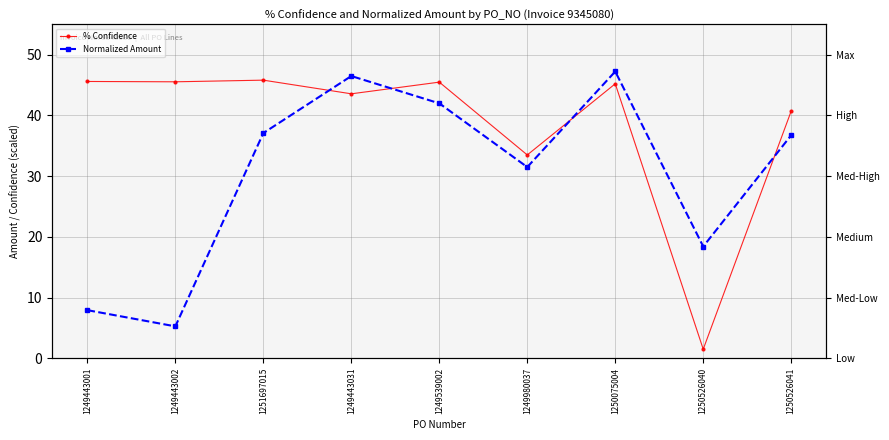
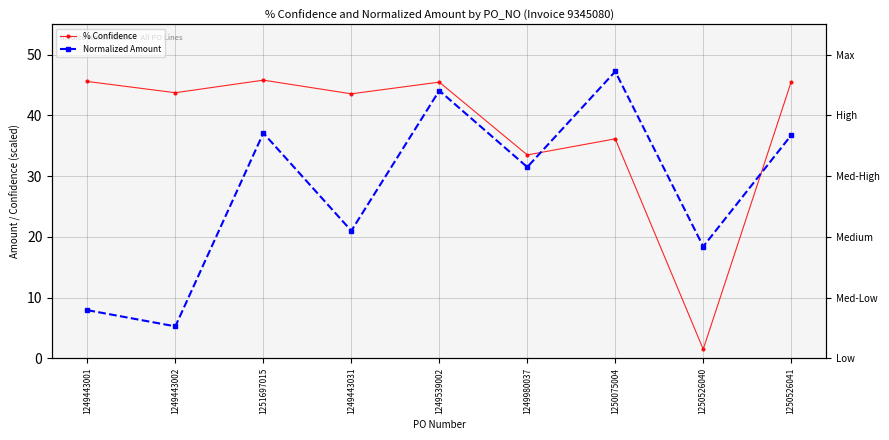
% Confidence, 1249443002: 46 -> 44
Normalized Amount, 1249443031: 47 -> 21
Normalized Amount, 1249539002: 42 -> 44
% Confidence, 1250075004: 45 -> 36
% Confidence, 1250526041: 41 -> 46
